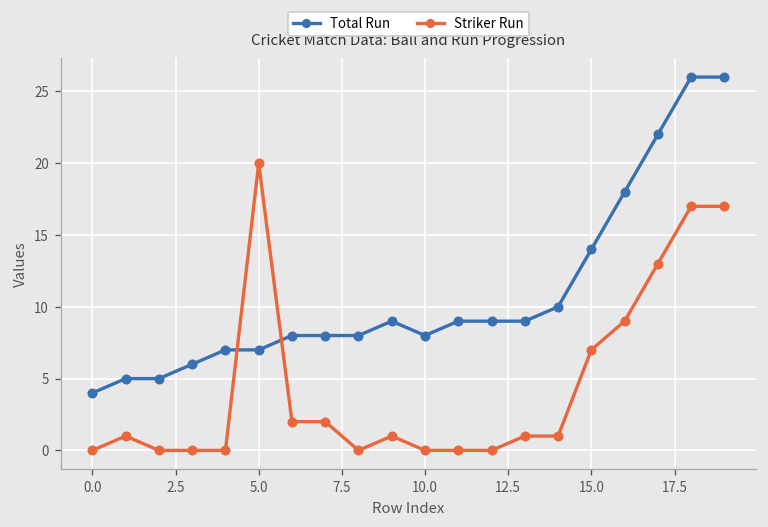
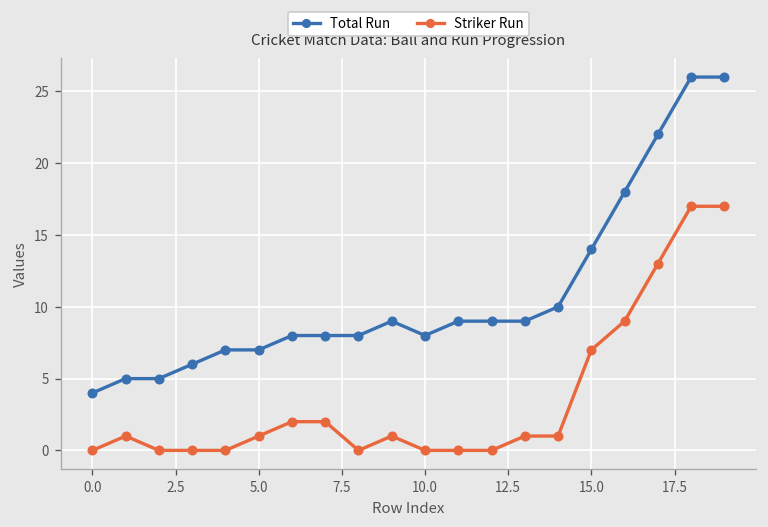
Striker Run, 5.0: 20 -> 1
